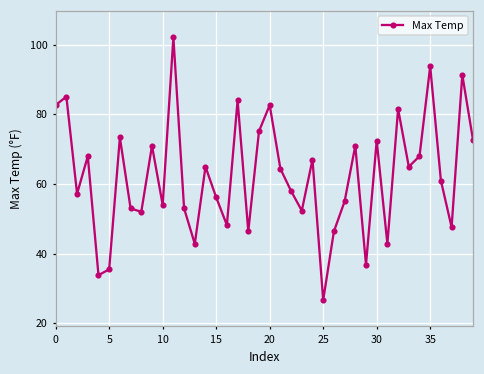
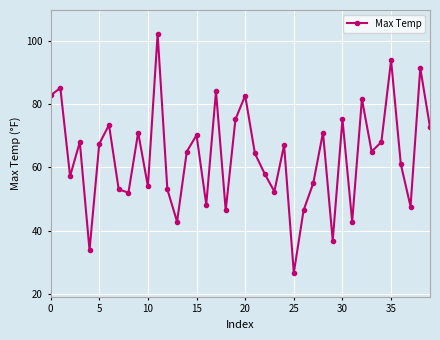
5: 35 -> 67
15: 56 -> 70
30: 73 -> 75
